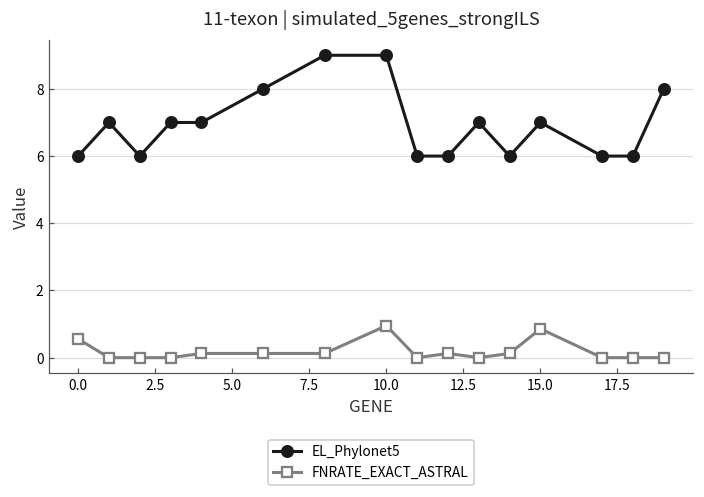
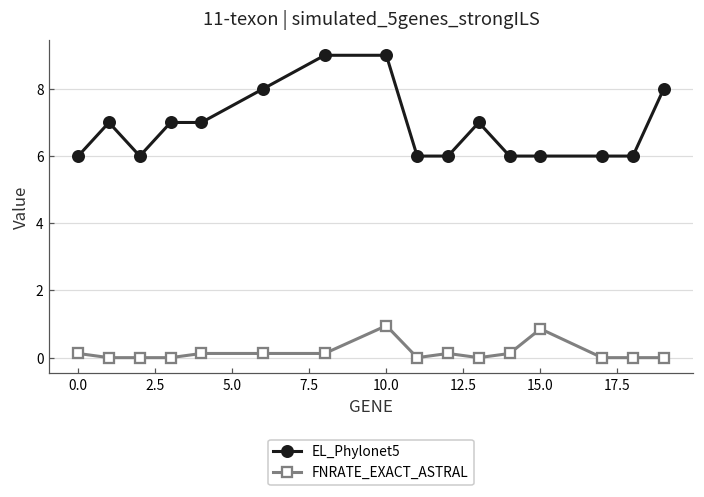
FNRATE_EXACT_ASTRAL, 0.0: 0.6 -> 0.1
EL_Phylonet5, 15.0: 7 -> 6
